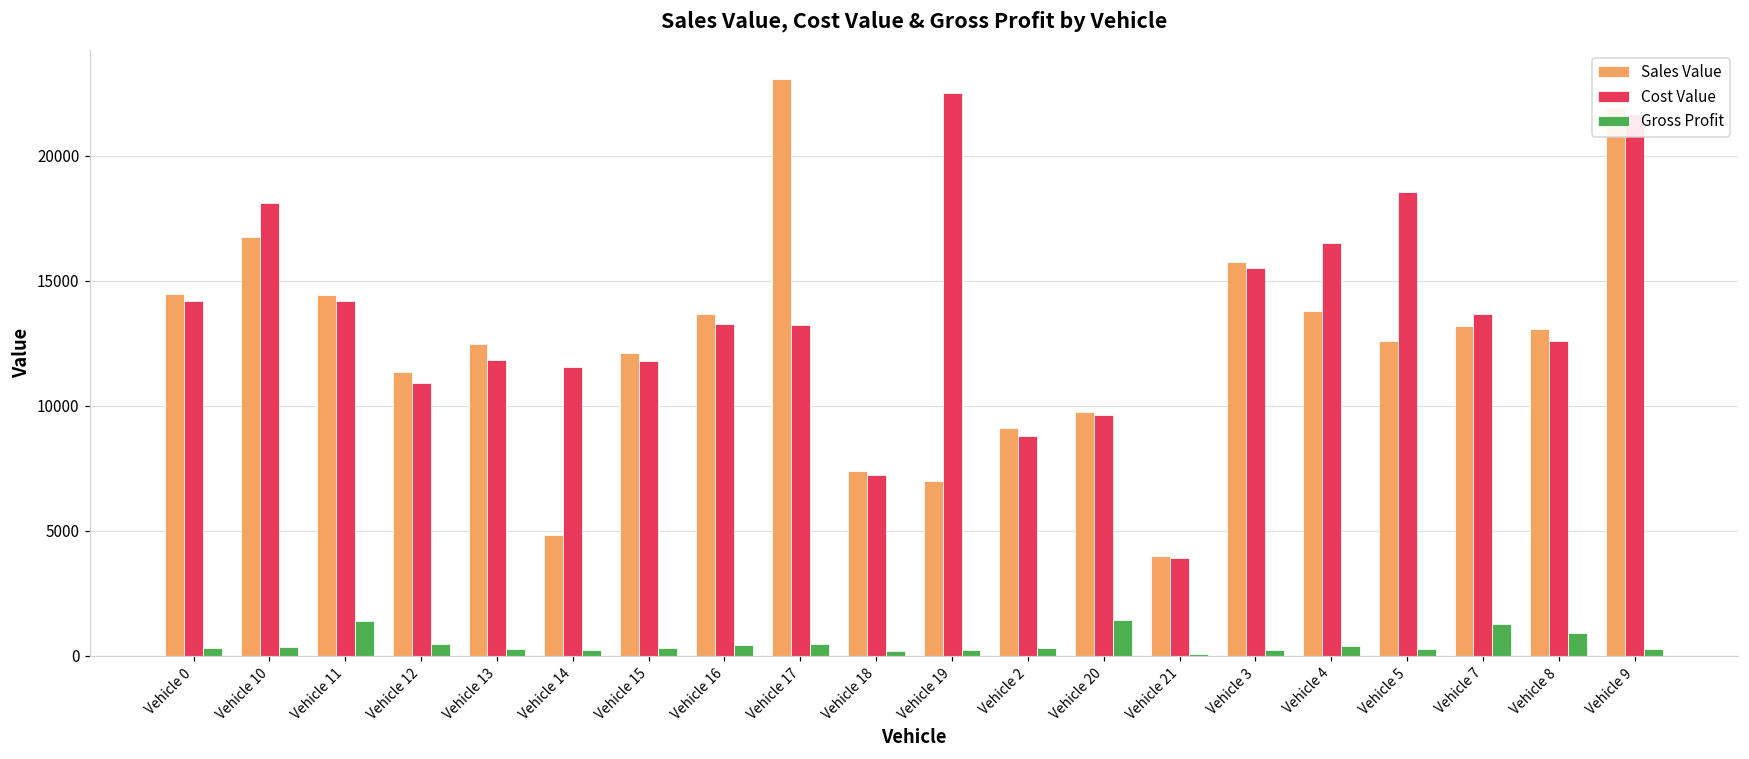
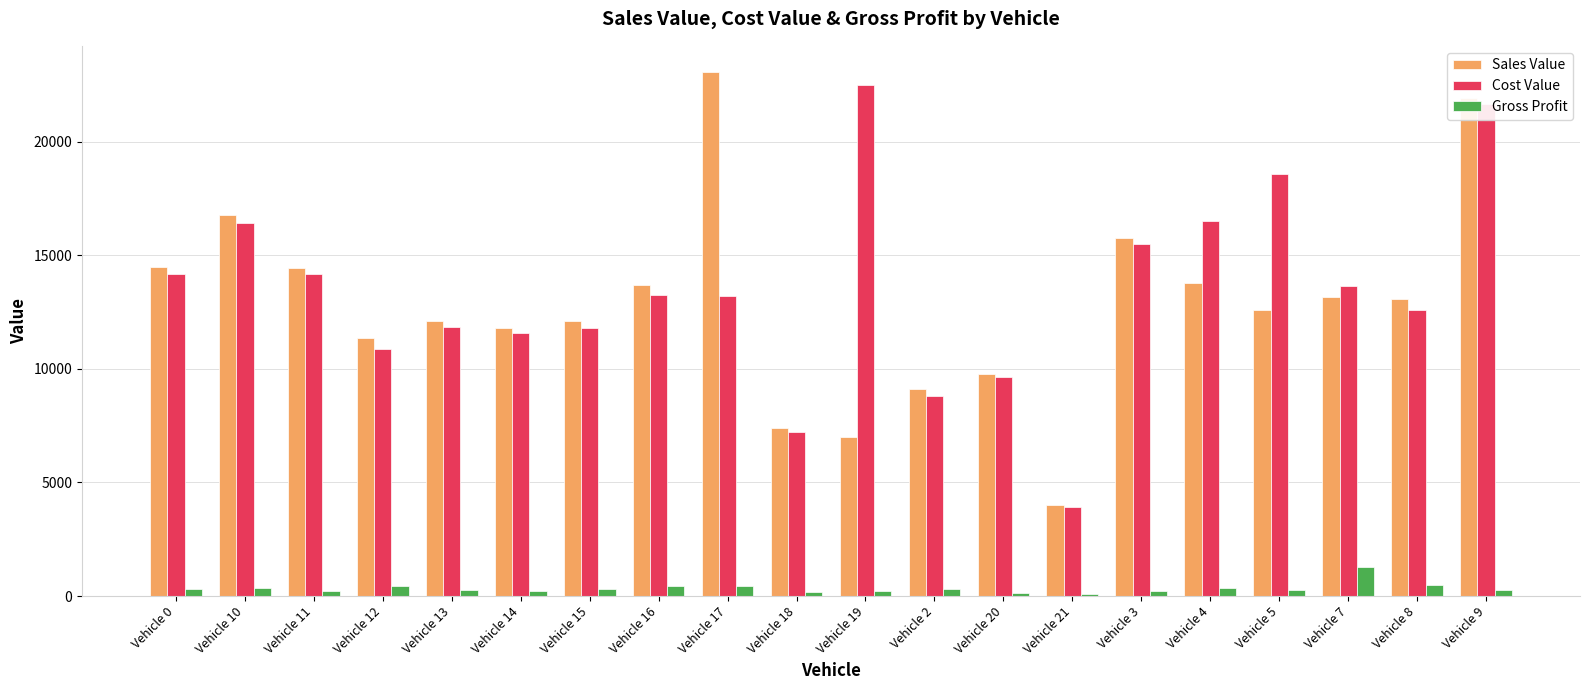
Cost Value, Vehicle 10: 18100 -> 16400
Gross Profit, Vehicle 11: 1400 -> 200
Sales Value, Vehicle 13: 12500 -> 12100
Sales Value, Vehicle 14: 4800 -> 11800
Gross Profit, Vehicle 20: 1400 -> 100
Gross Profit, Vehicle 8: 900 -> 500
